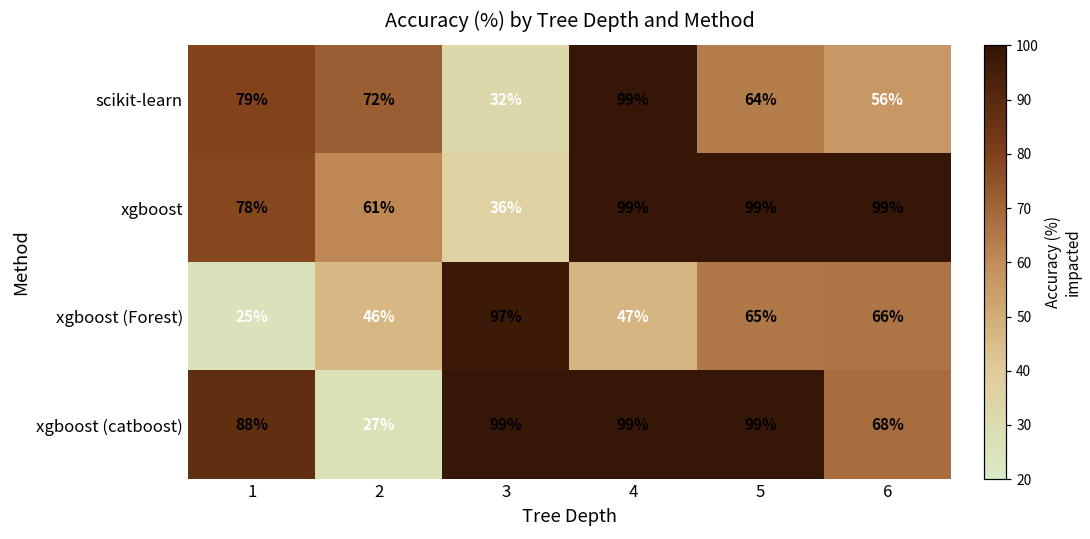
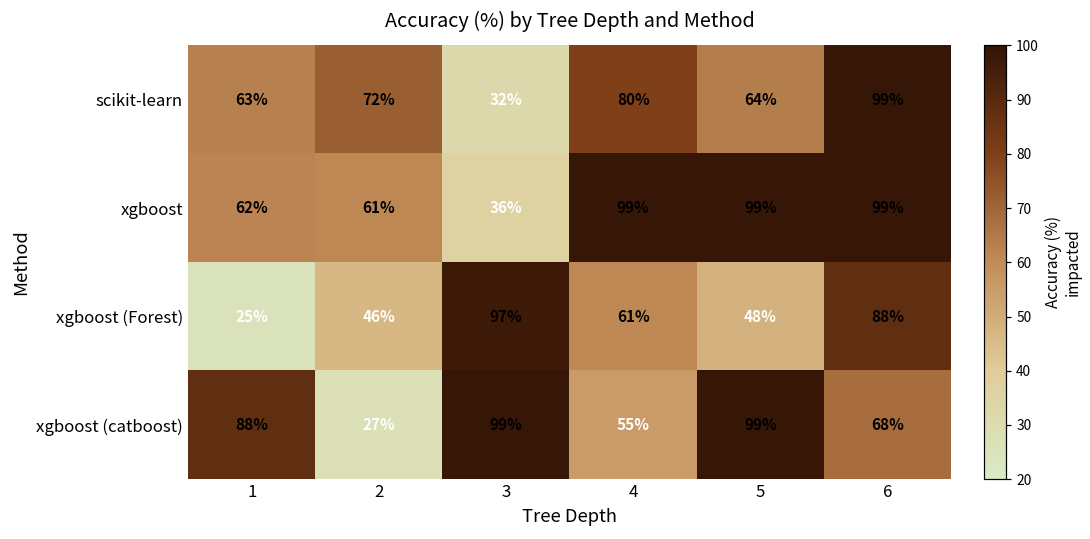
scikit-learn, 1: 79% -> 63%
scikit-learn, 4: 99% -> 80%
scikit-learn, 6: 56% -> 99%
xgboost, 1: 78% -> 62%
xgboost (Forest), 4: 47% -> 61%
xgboost (Forest), 5: 65% -> 48%
xgboost (Forest), 6: 66% -> 88%
xgboost (catboost), 4: 99% -> 55%
